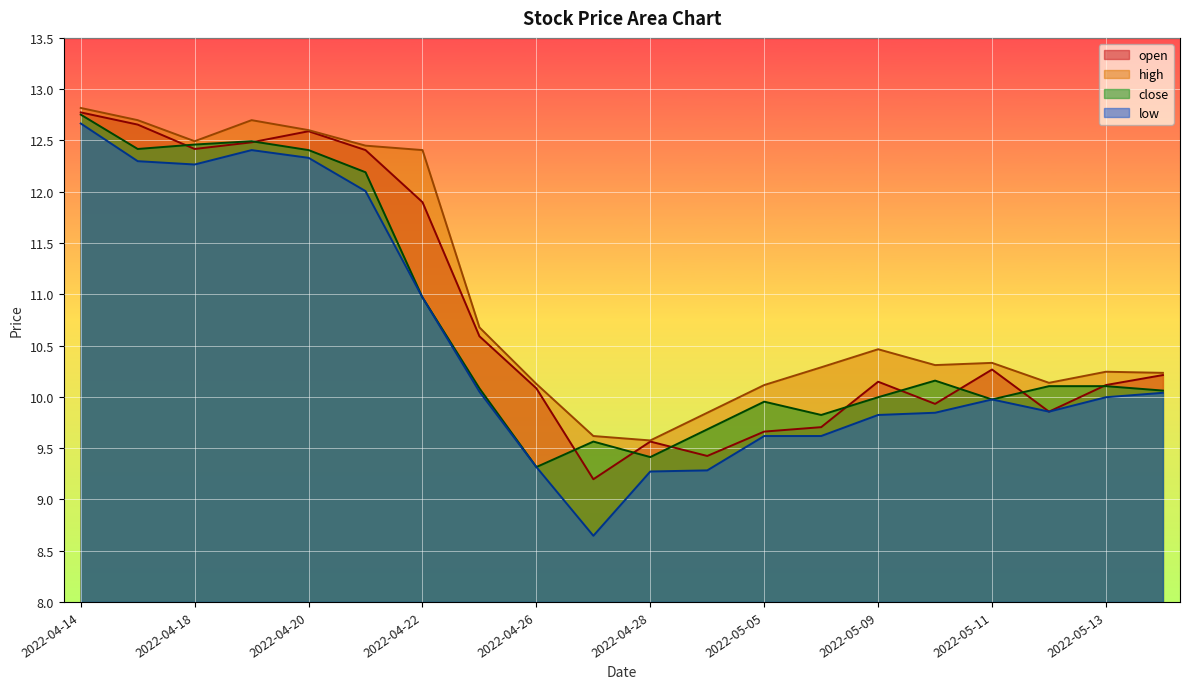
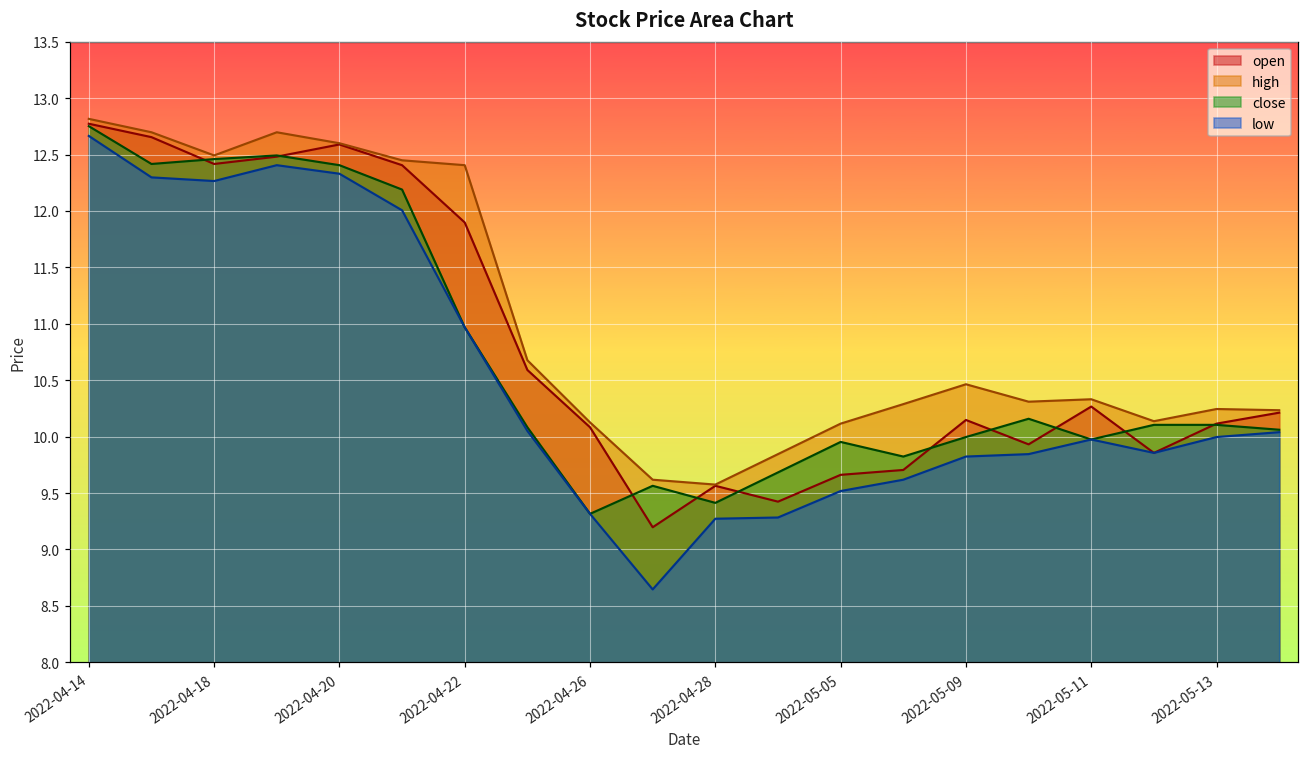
low, 2022-05-05: 9.62 -> 9.52
